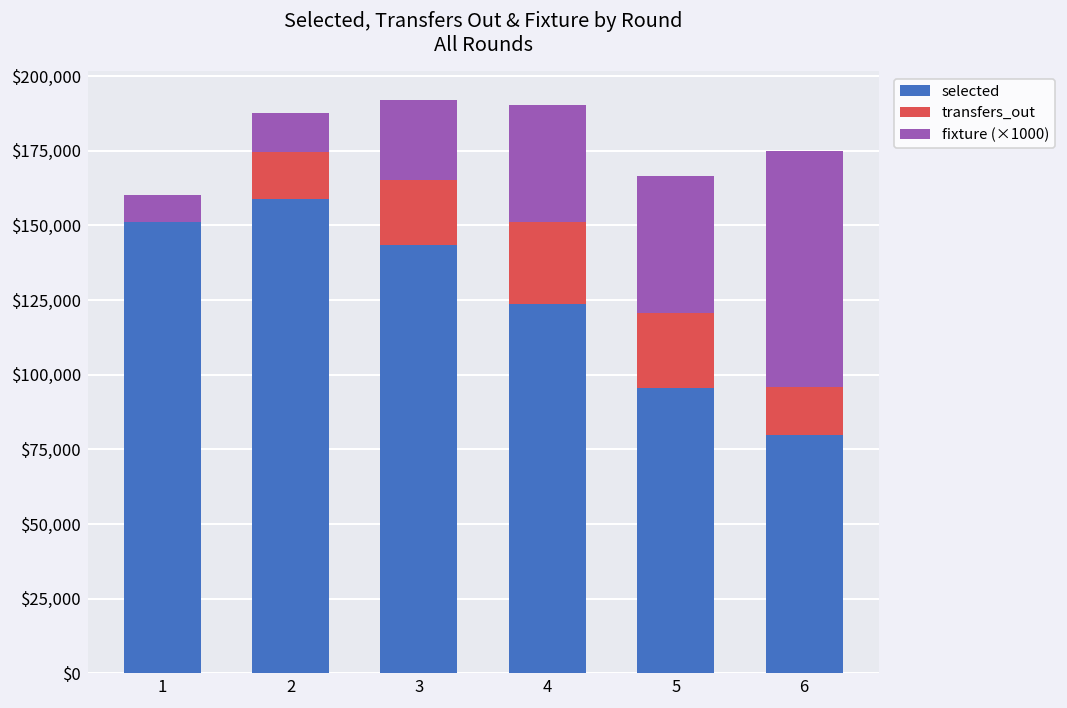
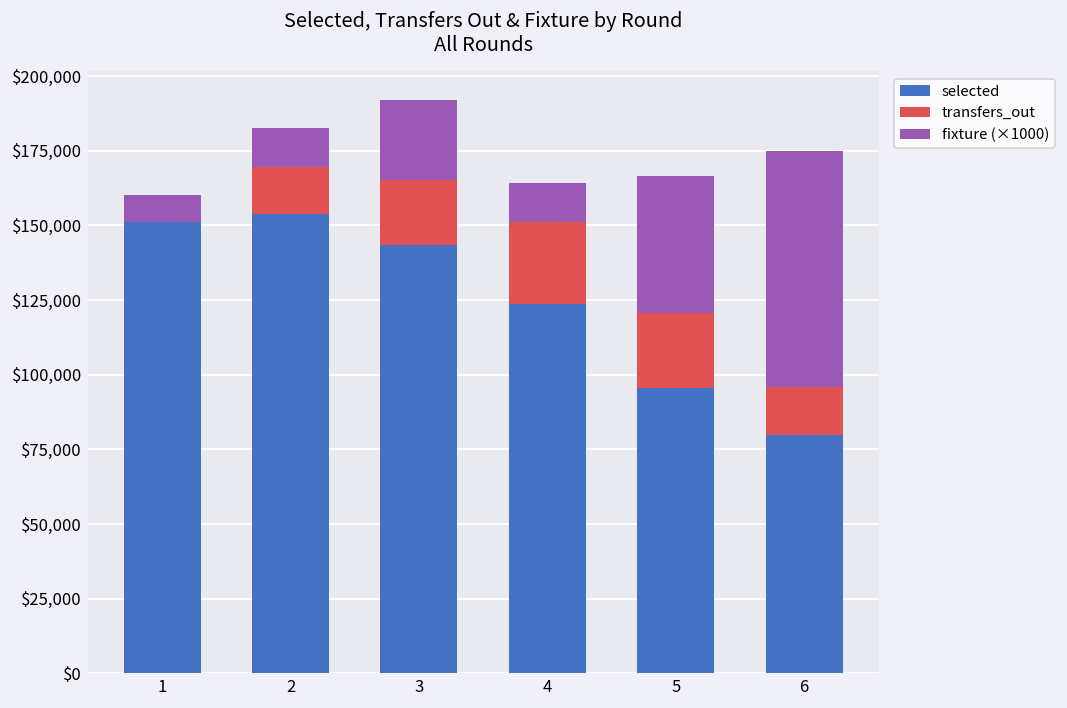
selected, 2: $159,000 -> $154,000
fixture (×1000), 4: $39,000 -> $13,000
